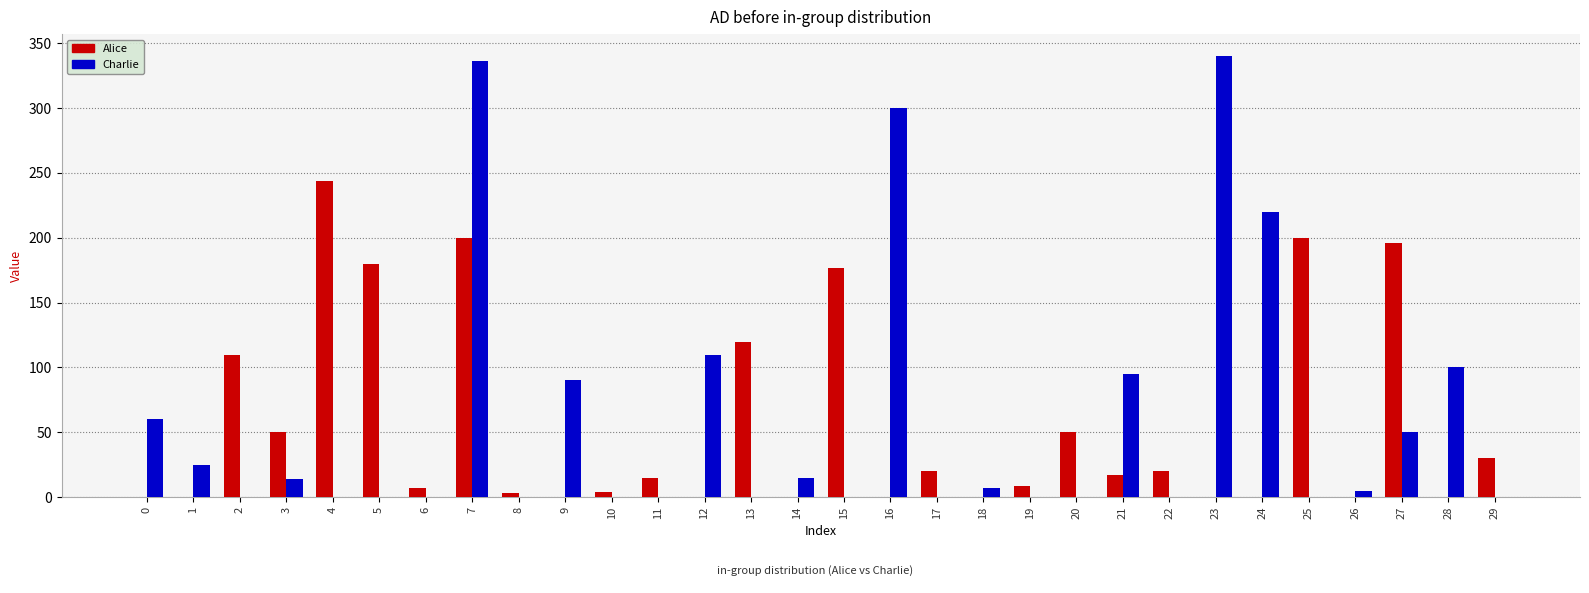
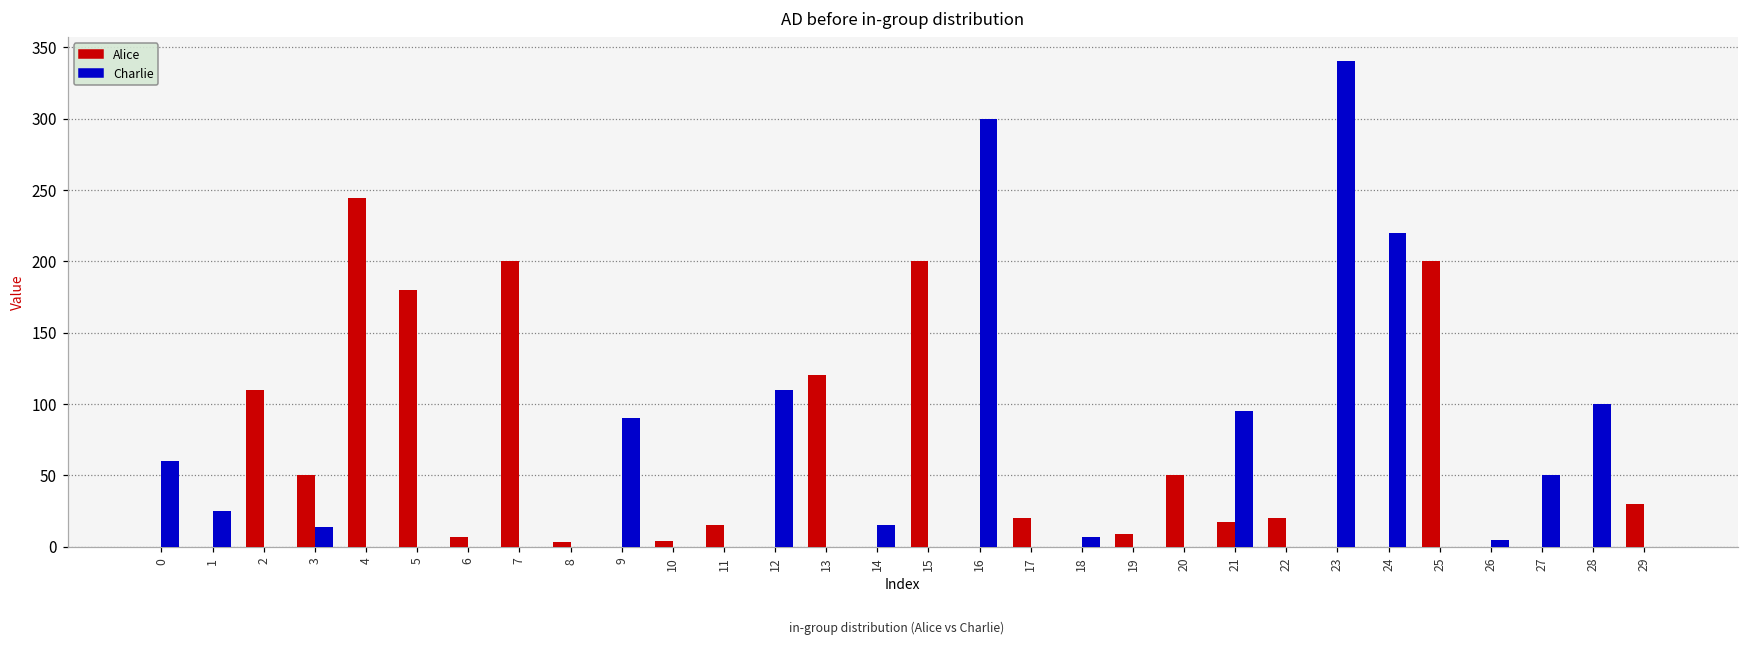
Charlie, 7: 336 -> 0
Alice, 15: 177 -> 200
Alice, 27: 196 -> 0
